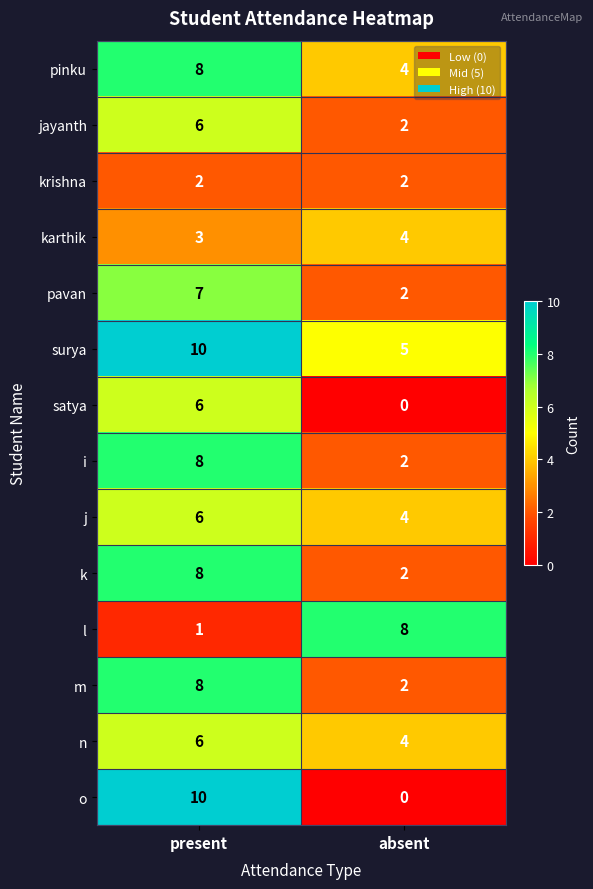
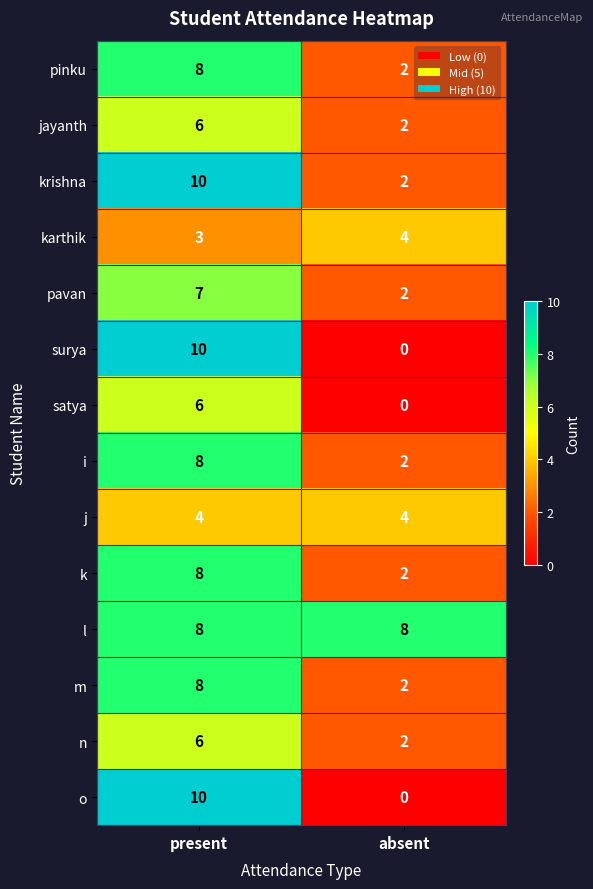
pinku, absent: 4 -> 2
krishna, present: 2 -> 10
surya, absent: 5 -> 0
j, present: 6 -> 4
l, present: 1 -> 8
n, absent: 4 -> 2
